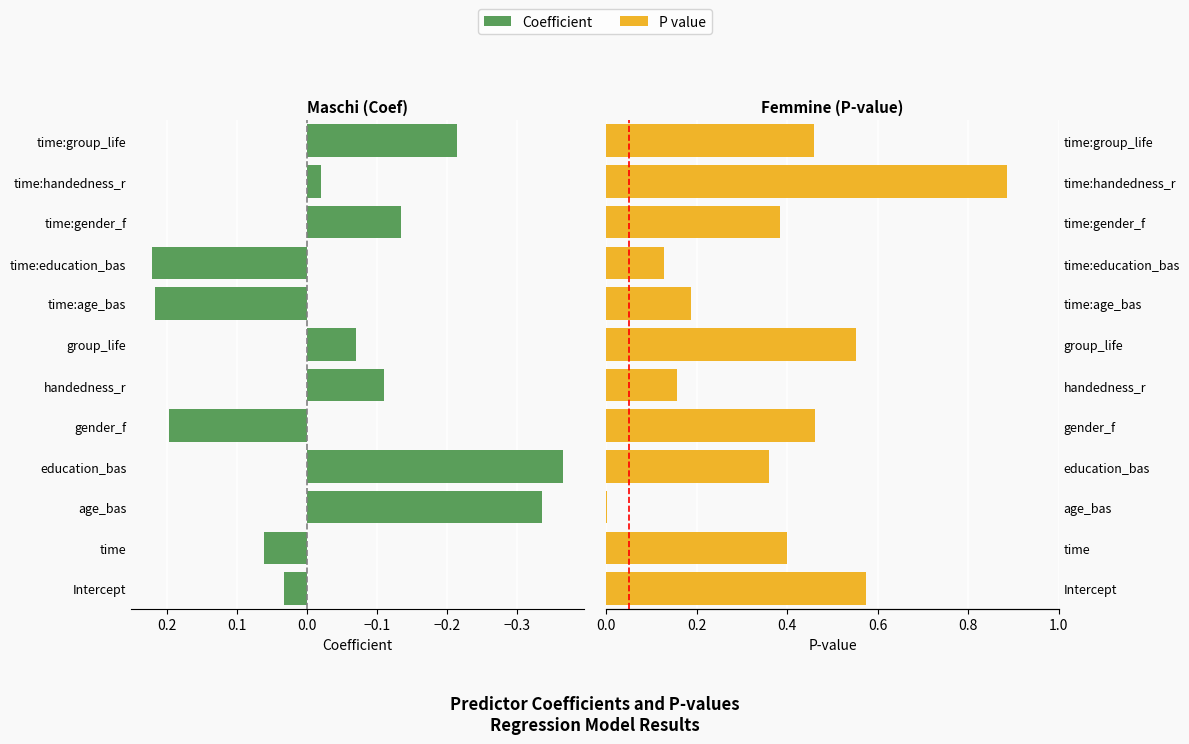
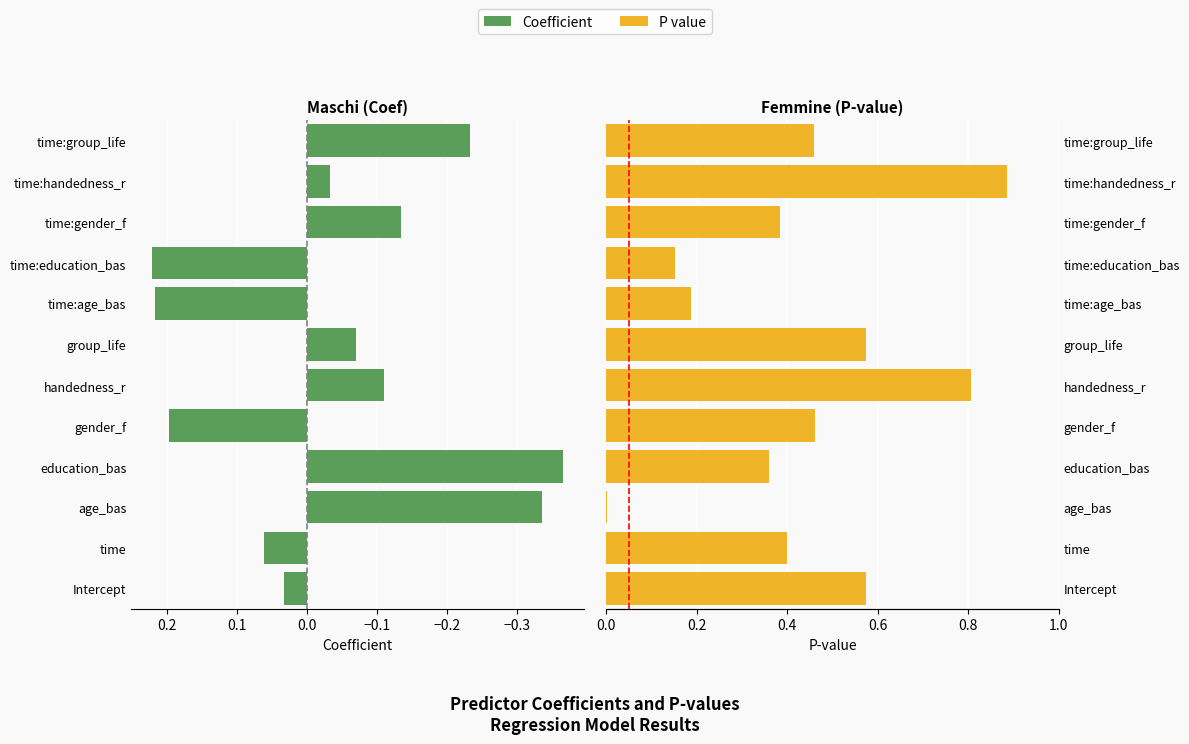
Maschi (Coef), time:group_life: -0.22 -> -0.23
Maschi (Coef), time:handedness_r: -0.02 -> -0.03
Femmine (P-value), time:education_bas: 0.13 -> 0.15
Femmine (P-value), group_life: 0.55 -> 0.58
Femmine (P-value), handedness_r: 0.16 -> 0.81
